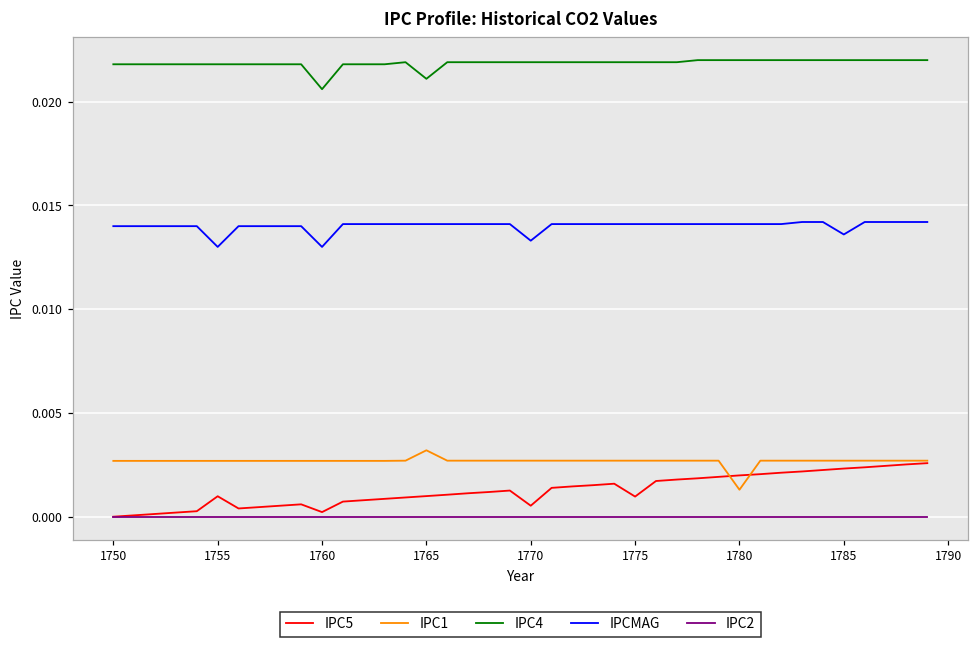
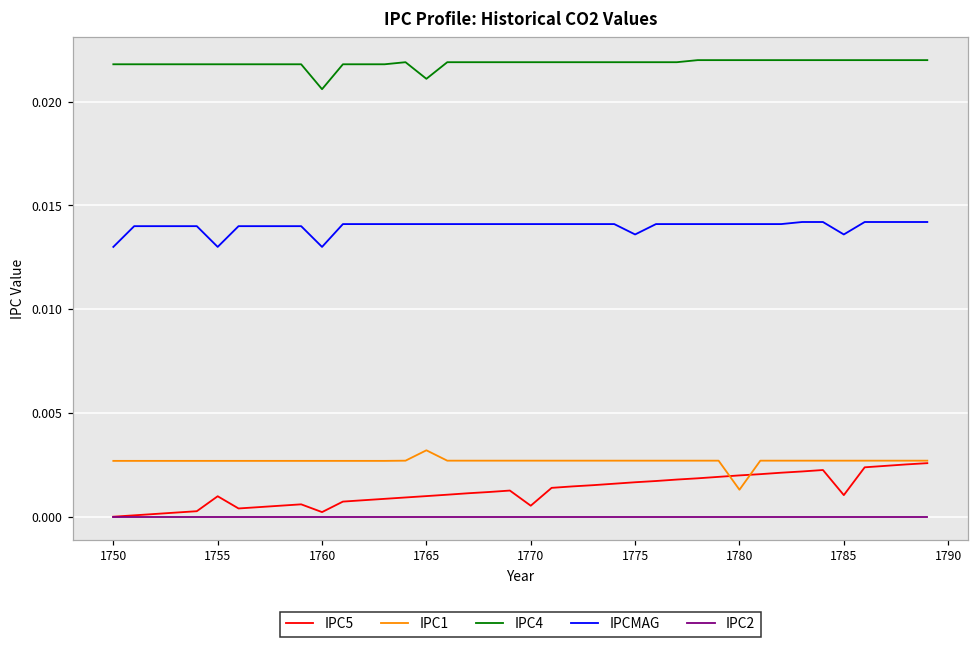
IPCMAG, 1750: 0.014 -> 0.013
IPCMAG, 1770: 0.0133 -> 0.0141
IPC5, 1775: 0.0010 -> 0.0017
IPCMAG, 1775: 0.0141 -> 0.0136
IPC5, 1785: 0.0023 -> 0.0010
